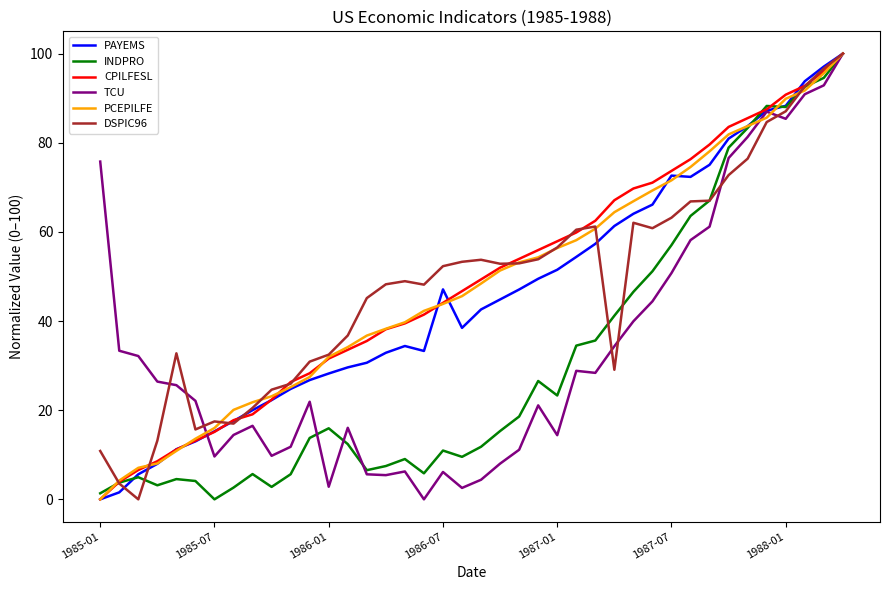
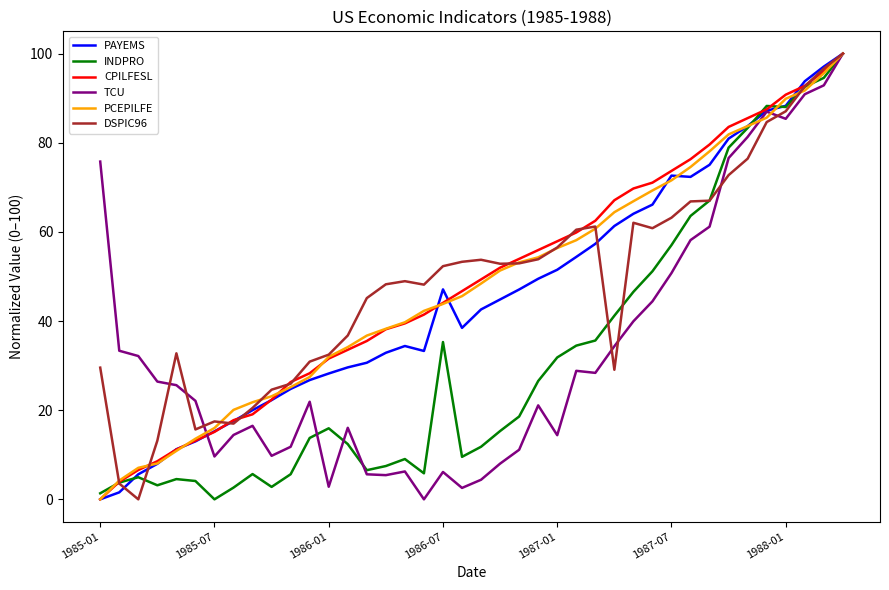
DSPIC96, 1985-01: 11 -> 30
INDPRO, 1986-07: 11 -> 35
INDPRO, 1987-01: 23 -> 32
